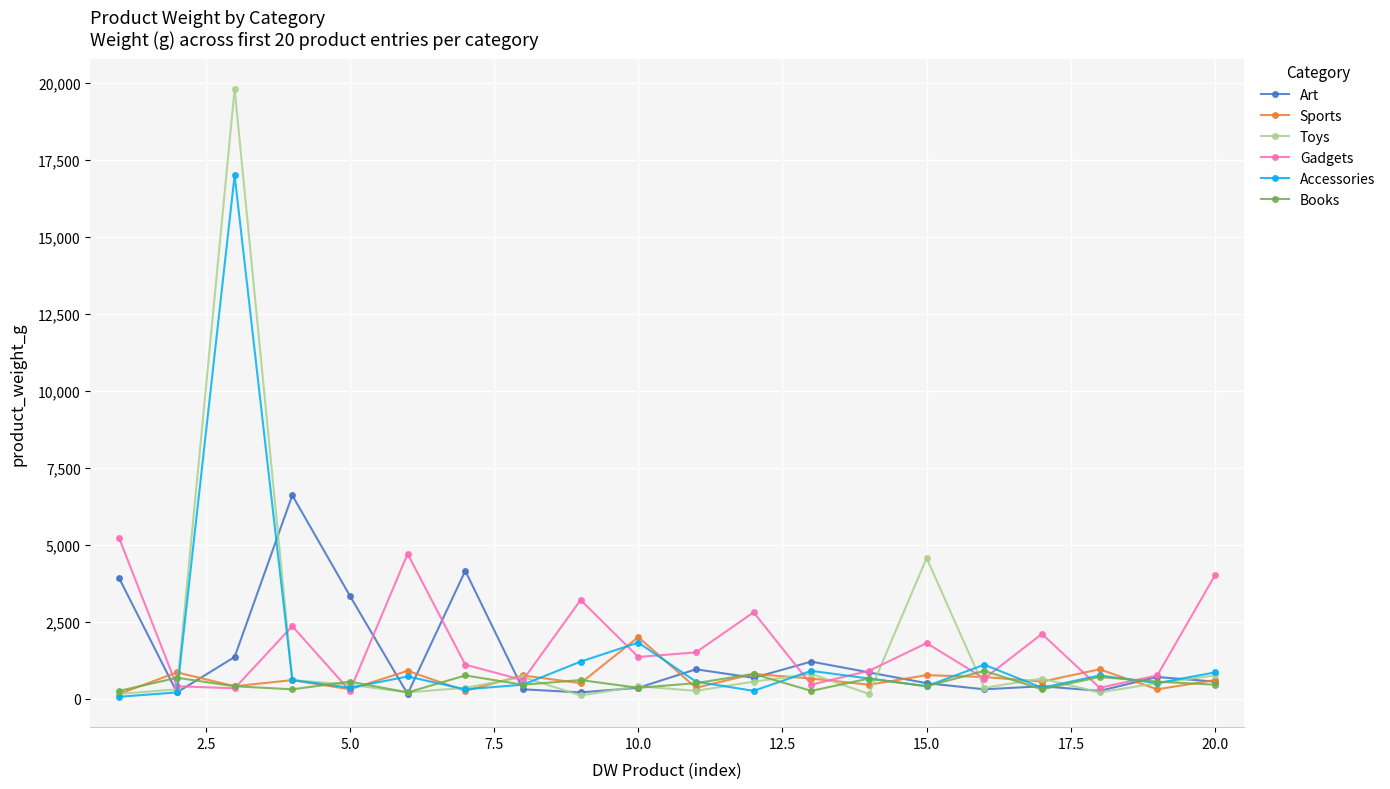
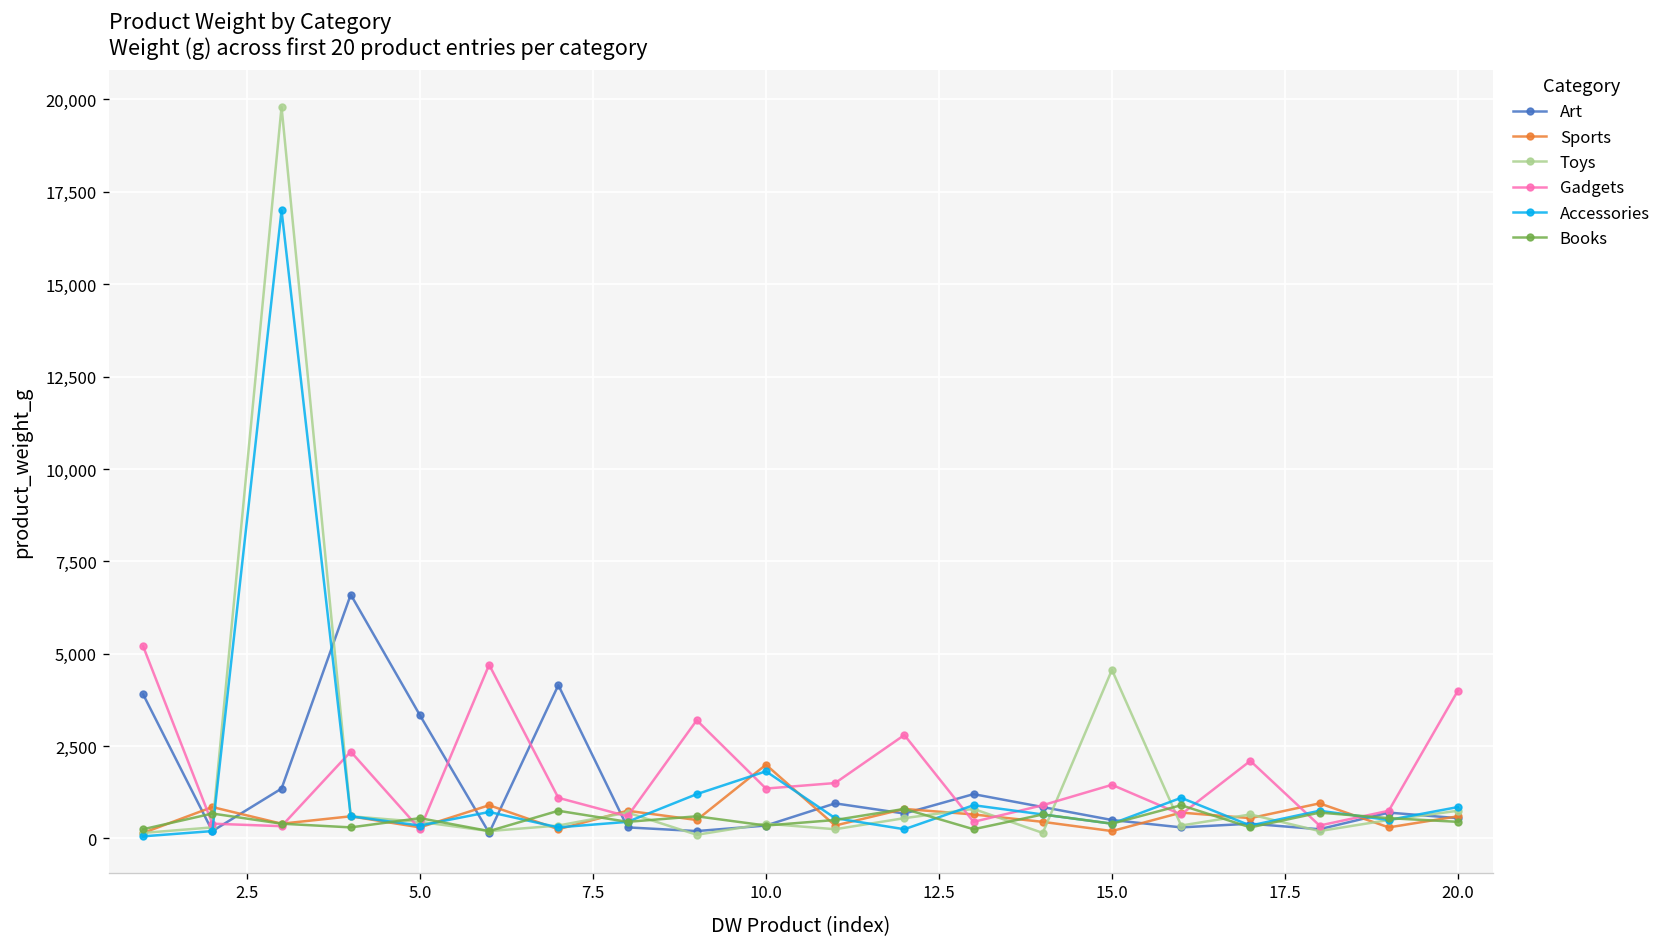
Sports, 15.0: 800 -> 200
Gadgets, 15.0: 1,800 -> 1,500
